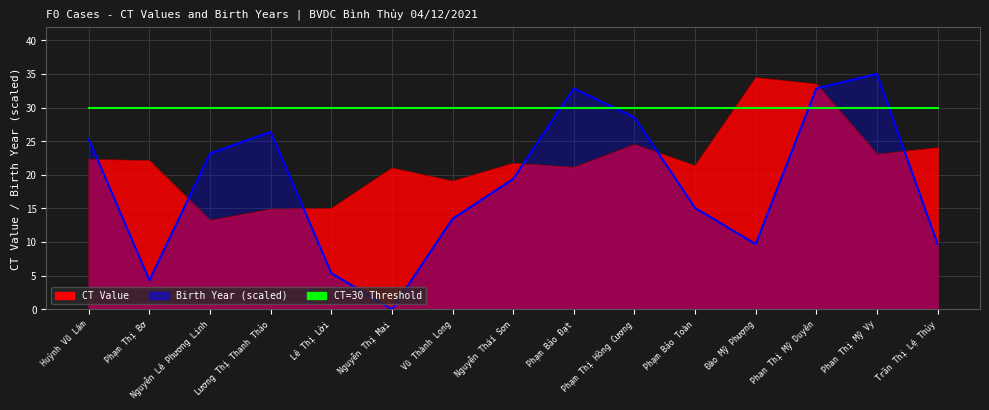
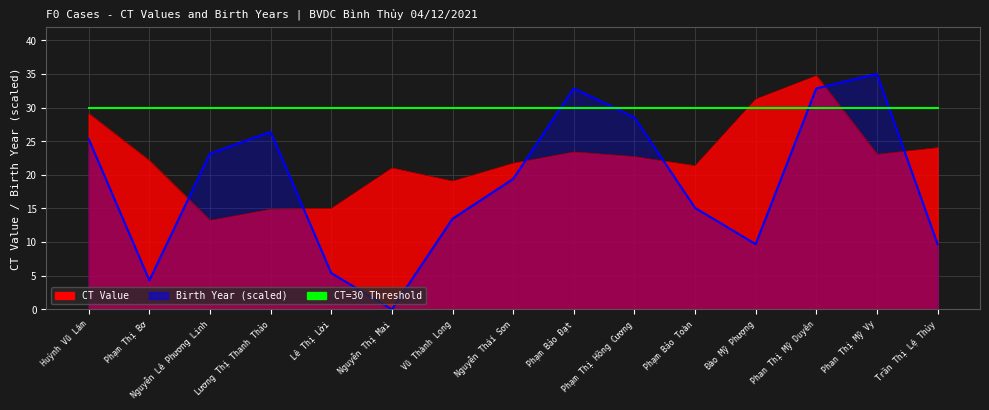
CT Value, Huỳnh Vũ Lâm: 22 -> 29
CT Value, Phạm Bảo Đạt: 21 -> 23
CT Value, Phạm Thị Hồng Cương: 25 -> 23
CT Value, Đào Mỹ Phượng: 34 -> 31
CT Value, Phan Thị Mỹ Duyên: 33 -> 35
